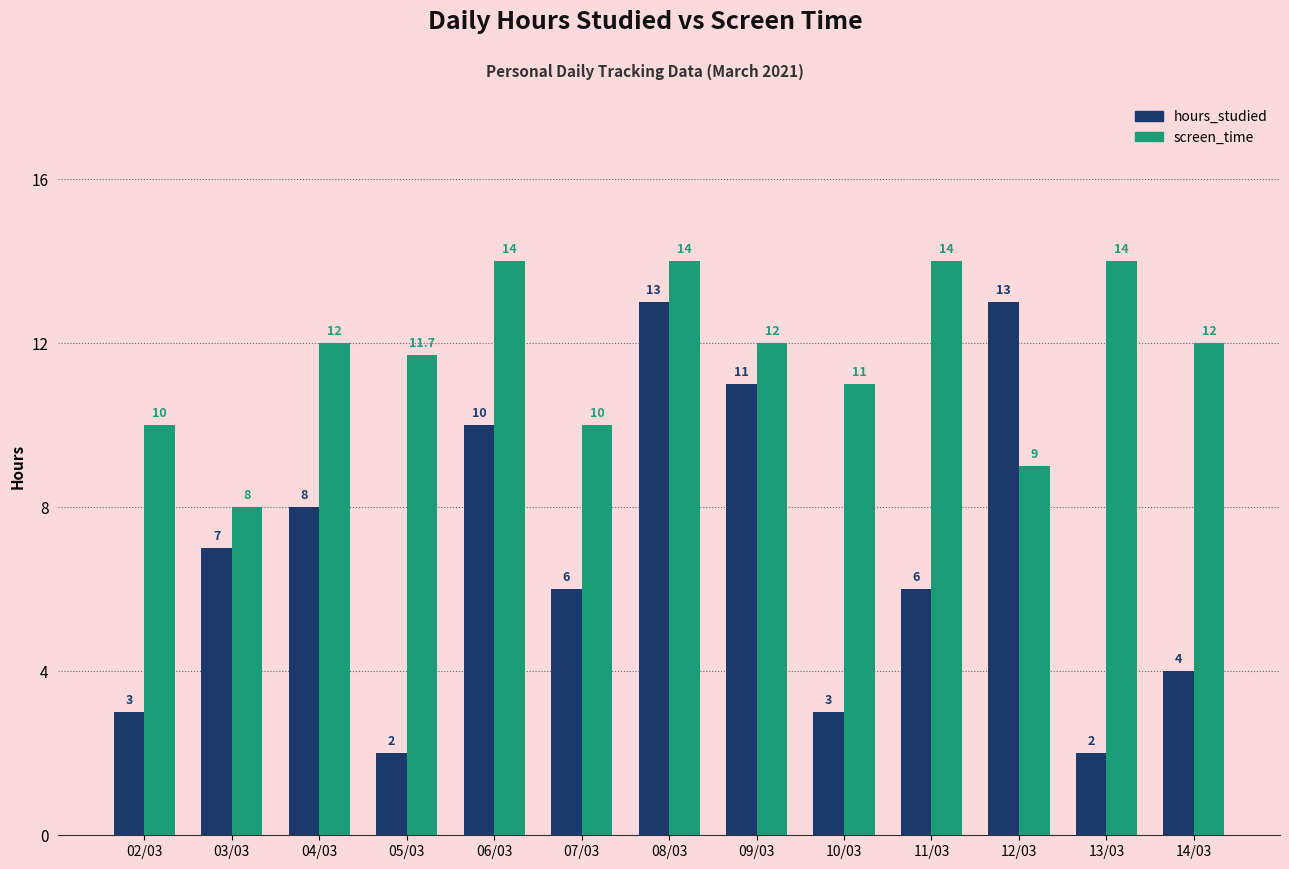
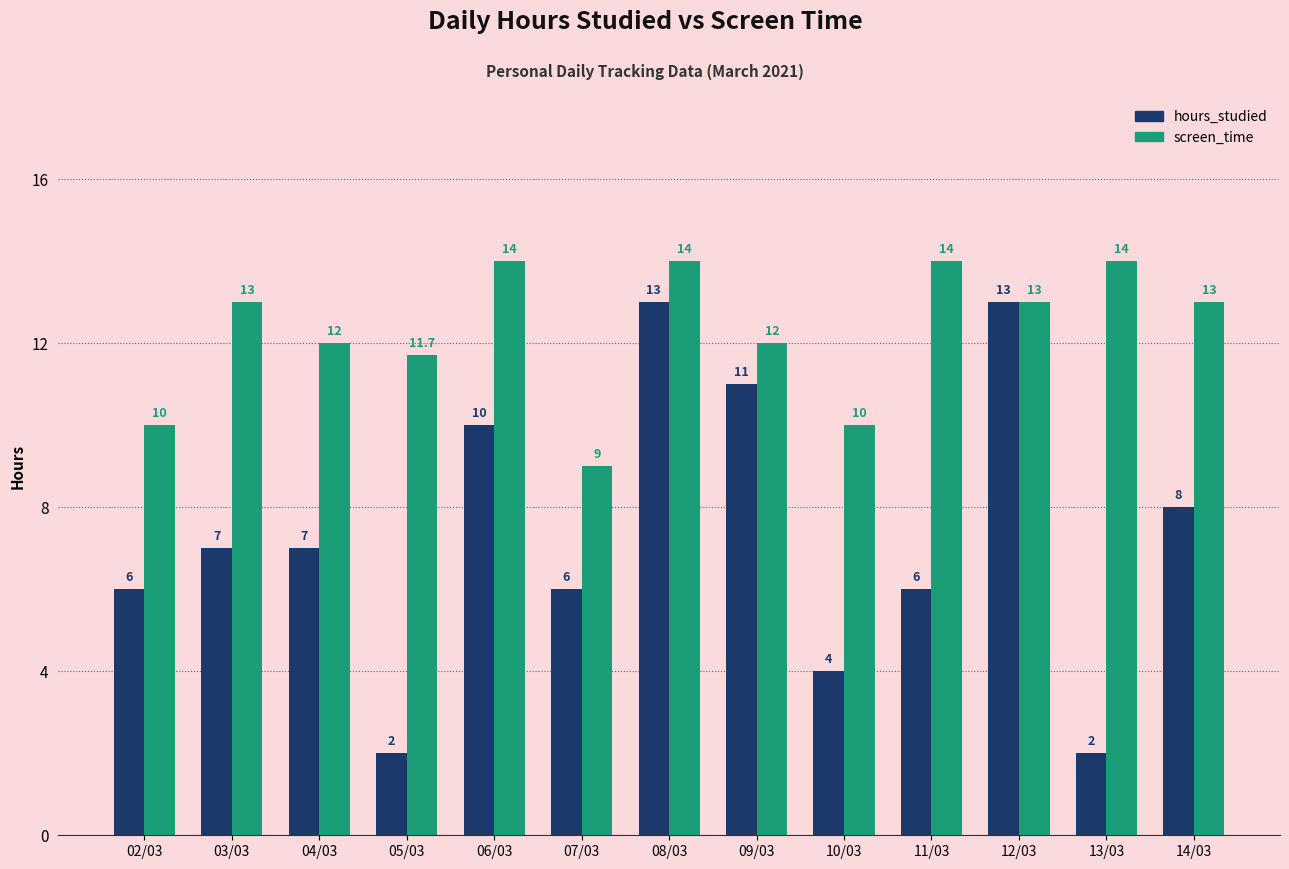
hours_studied, 02/03: 3 -> 6
screen_time, 03/03: 8 -> 13
hours_studied, 04/03: 8 -> 7
screen_time, 07/03: 10 -> 9
hours_studied, 10/03: 3 -> 4
screen_time, 10/03: 11 -> 10
screen_time, 12/03: 9 -> 13
hours_studied, 14/03: 4 -> 8
screen_time, 14/03: 12 -> 13
